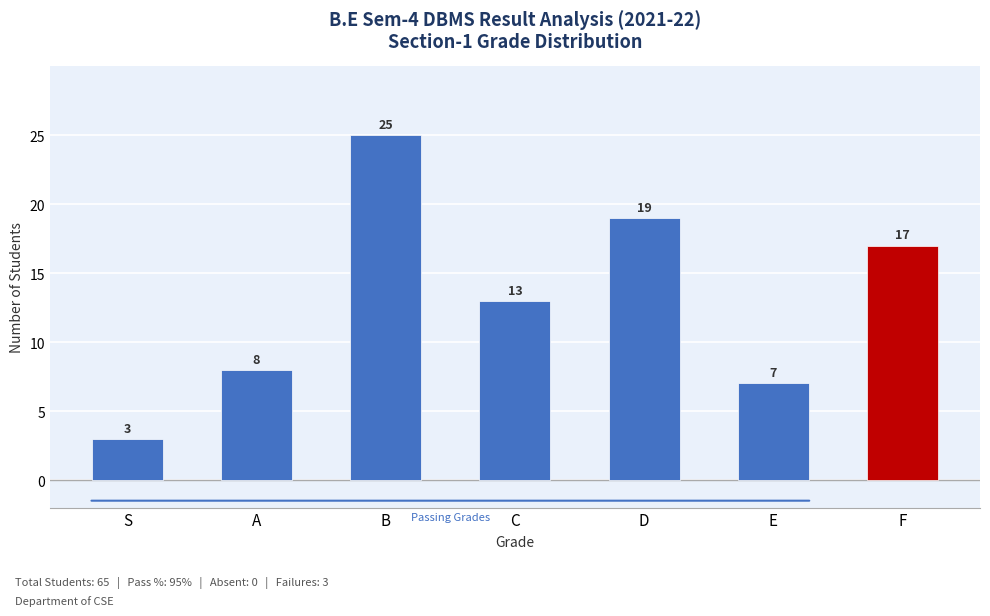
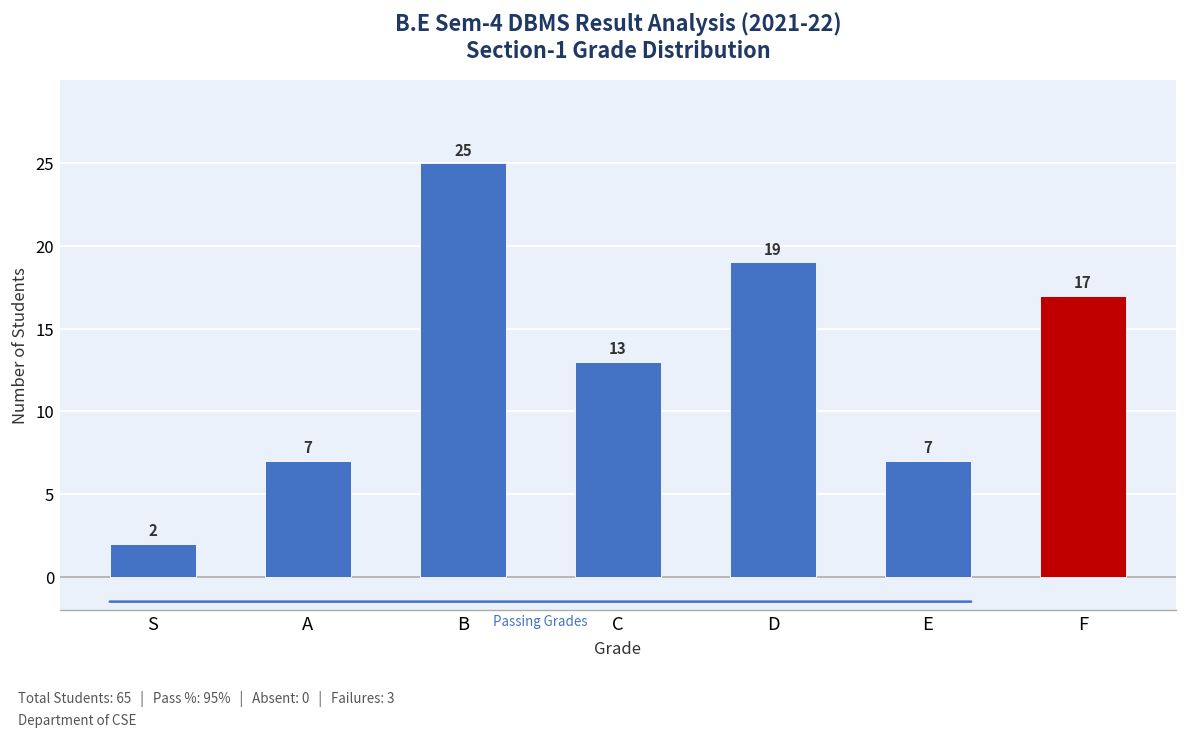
S: 3 -> 2
A: 8 -> 7
